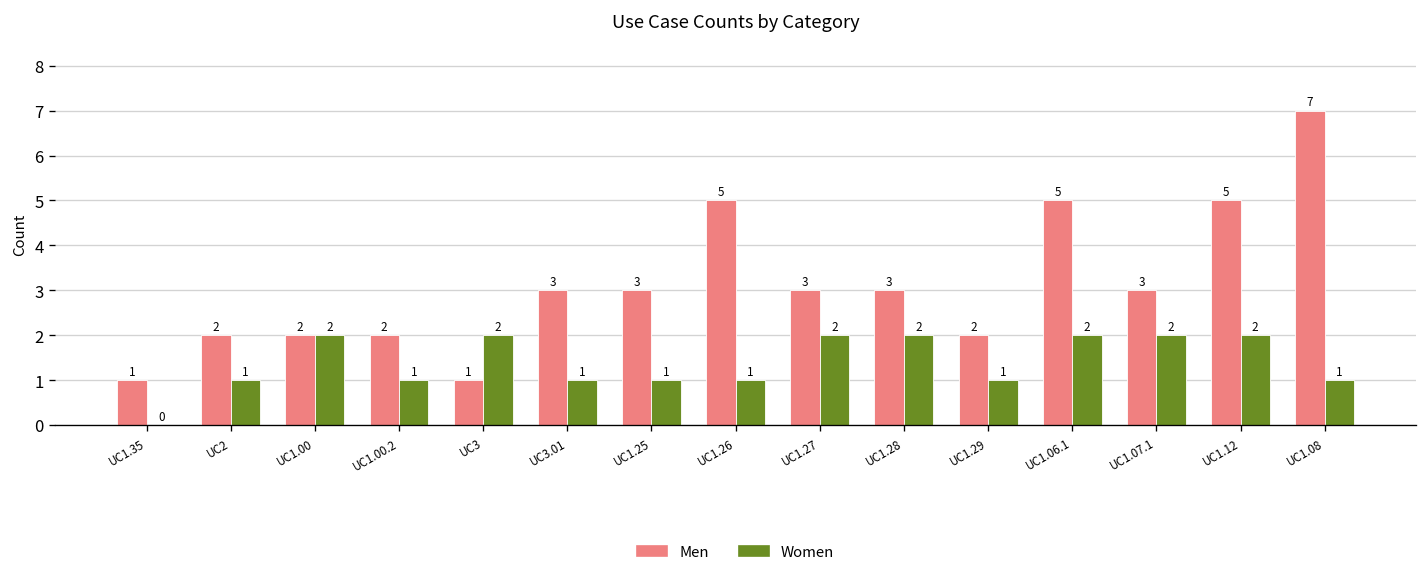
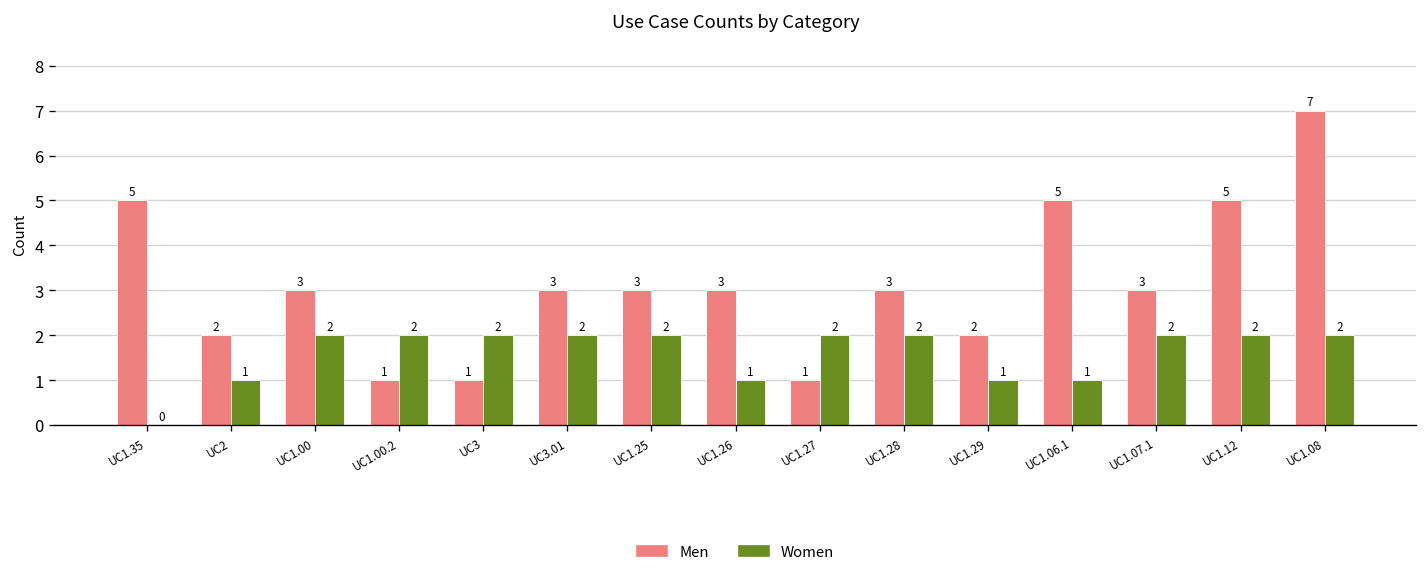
Men, UC1.35: 1 -> 5
Men, UC1.00: 2 -> 3
Men, UC1.00.2: 2 -> 1
Women, UC1.00.2: 1 -> 2
Women, UC3.01: 1 -> 2
Women, UC1.25: 1 -> 2
Men, UC1.26: 5 -> 3
Men, UC1.27: 3 -> 1
Women, UC1.06.1: 2 -> 1
Women, UC1.08: 1 -> 2
